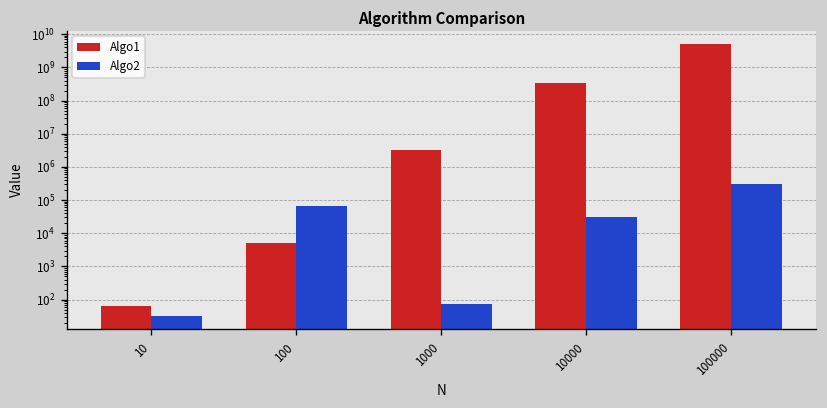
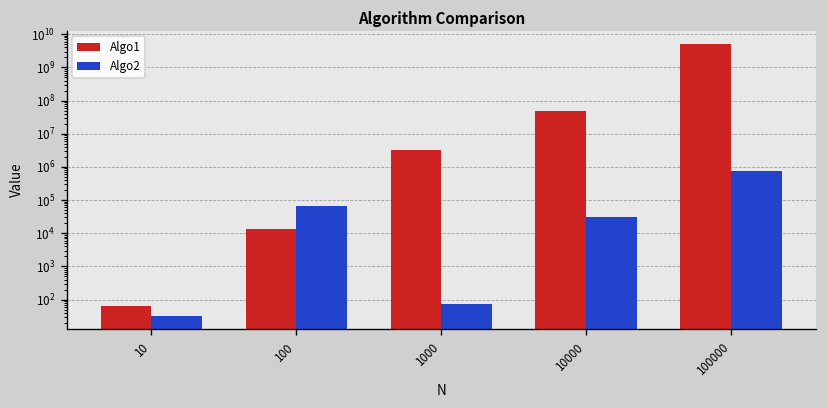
Algo1, 100: 5000 -> 10000
Algo1, 10000: 300000000 -> 50000000
Algo2, 100000: 300000 -> 800000
